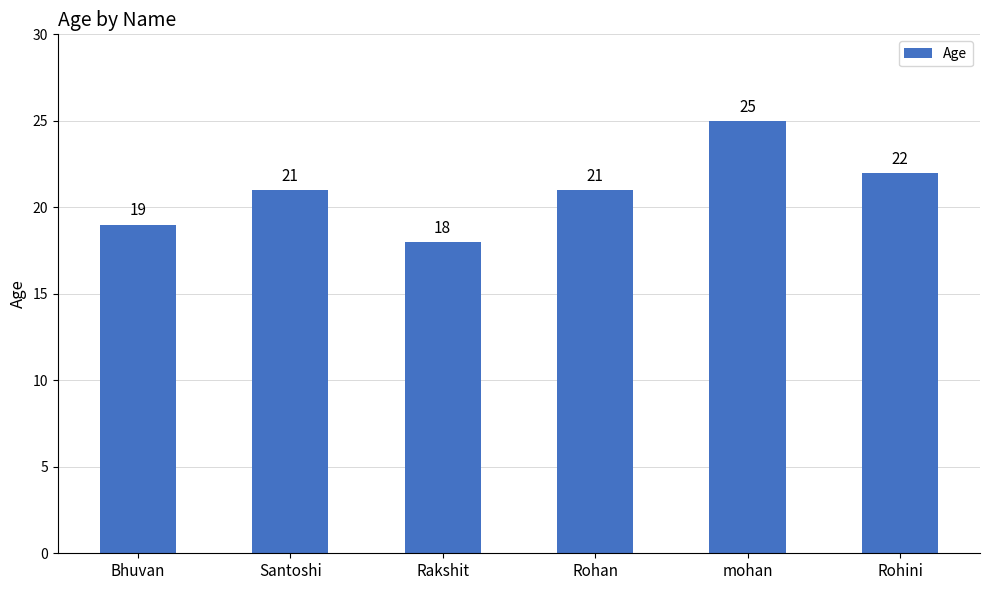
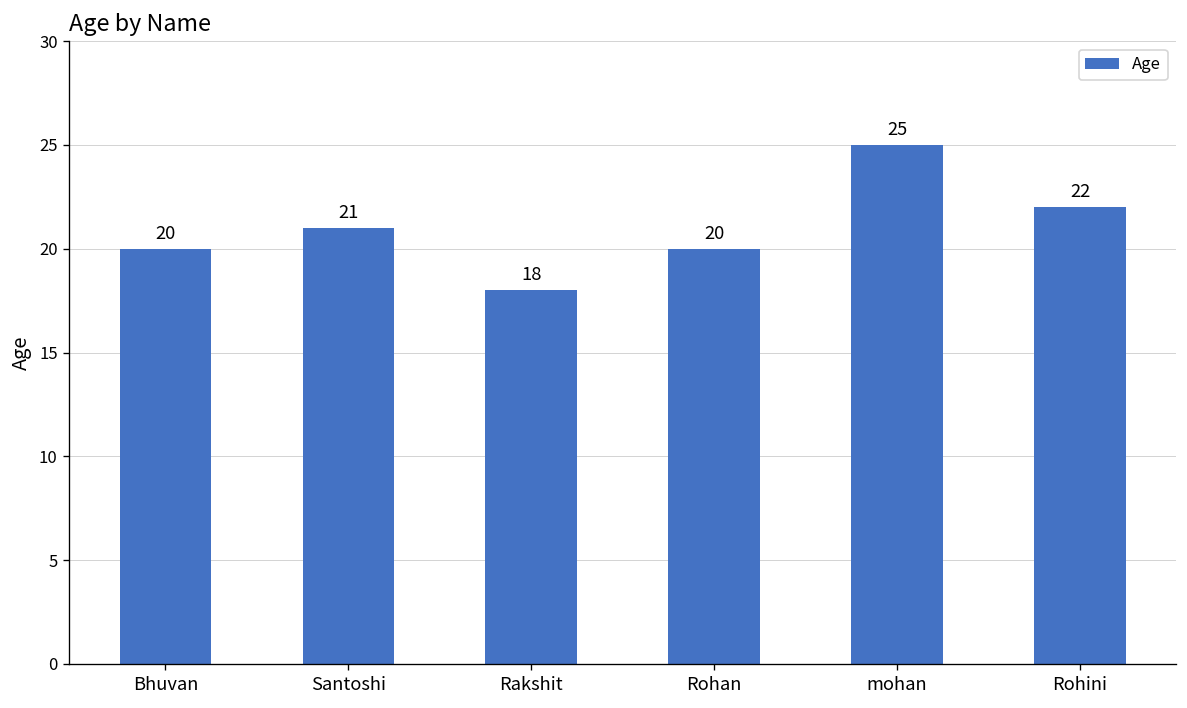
Bhuvan: 19 -> 20
Rohan: 21 -> 20
